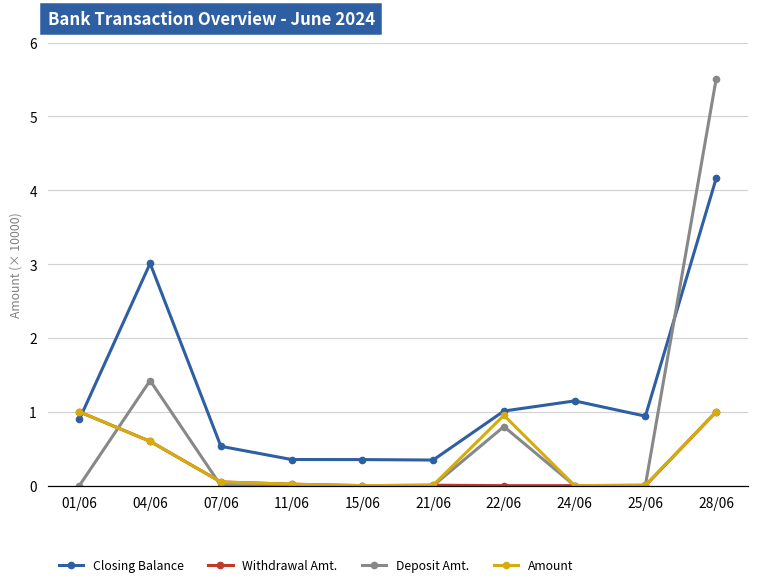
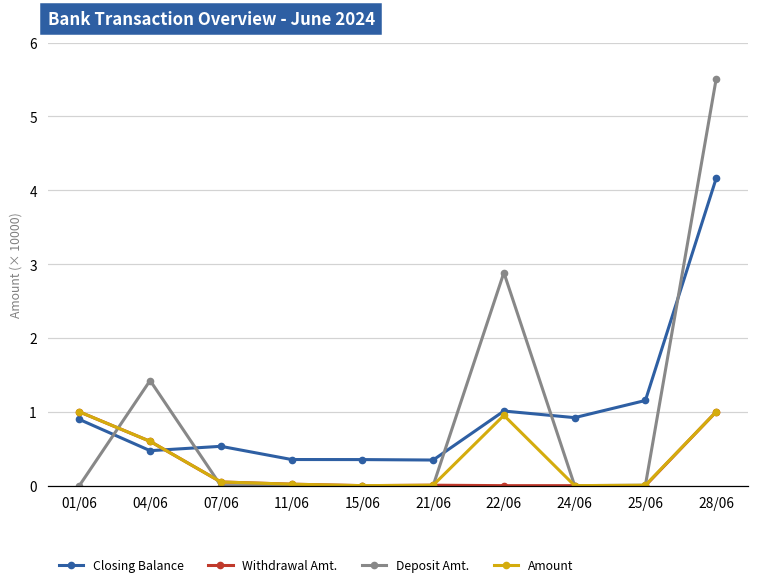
Closing Balance, 04/06: 3.0 -> 0.5
Deposit Amt., 22/06: 0.8 -> 2.9
Closing Balance, 24/06: 1.1 -> 0.9
Closing Balance, 25/06: 0.9 -> 1.2
